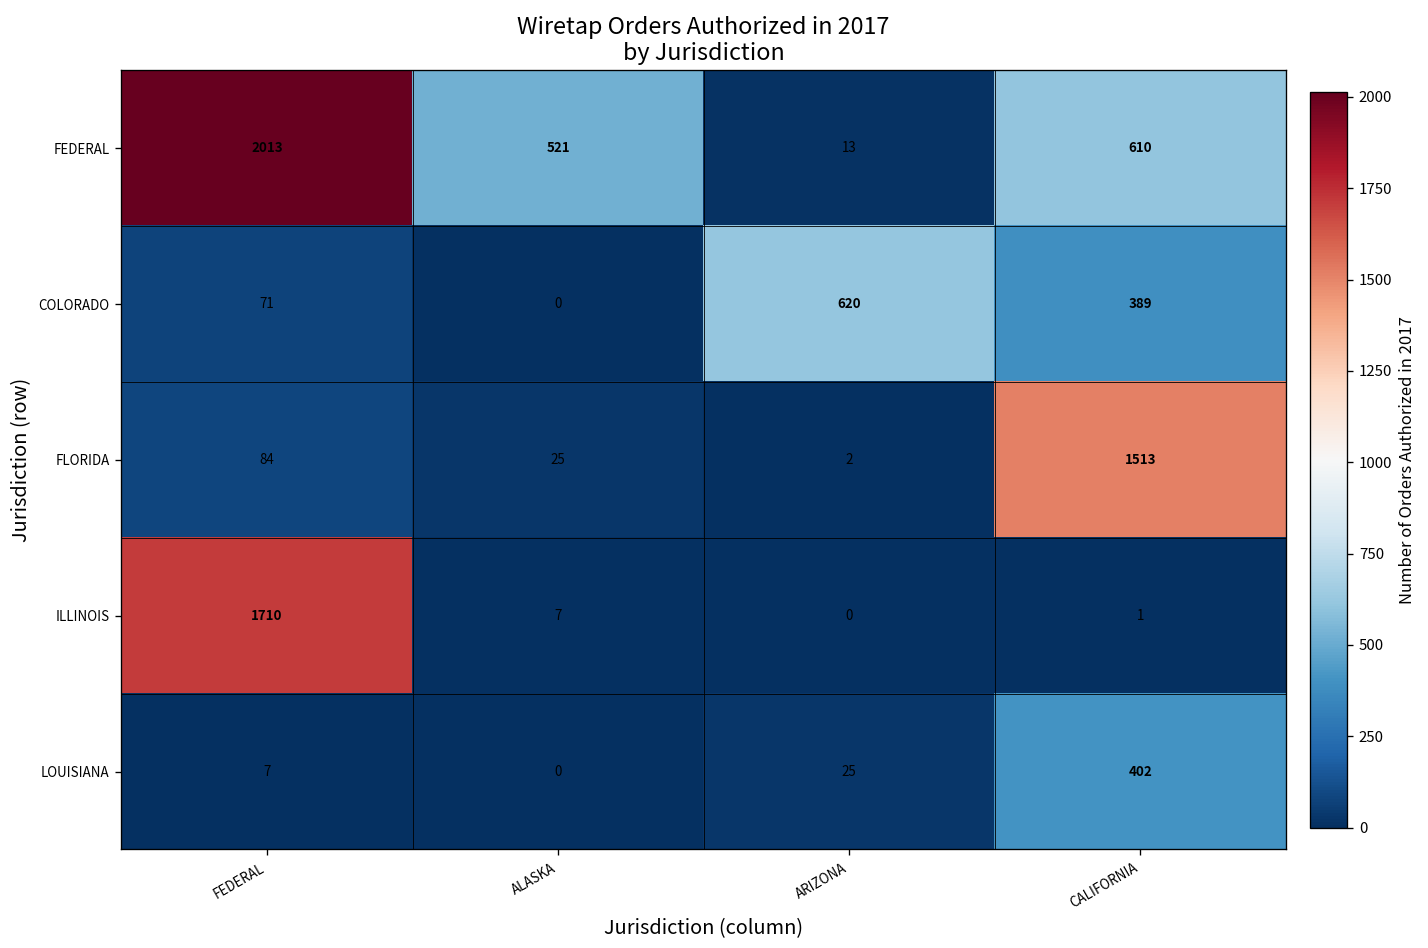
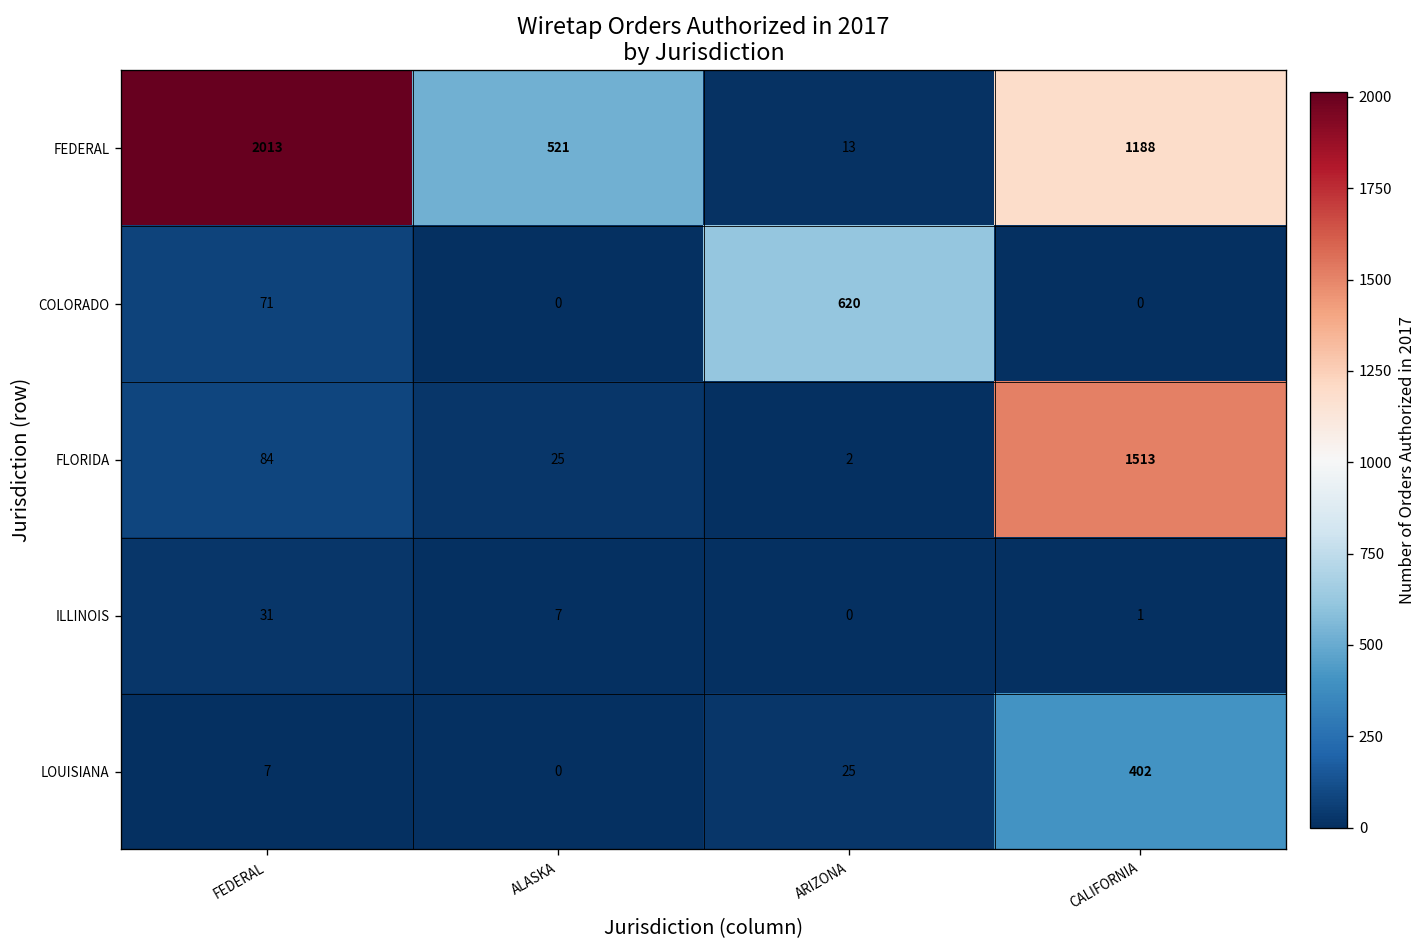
FEDERAL, CALIFORNIA: 610 -> 1188
COLORADO, CALIFORNIA: 389 -> 0
ILLINOIS, FEDERAL: 1710 -> 31
